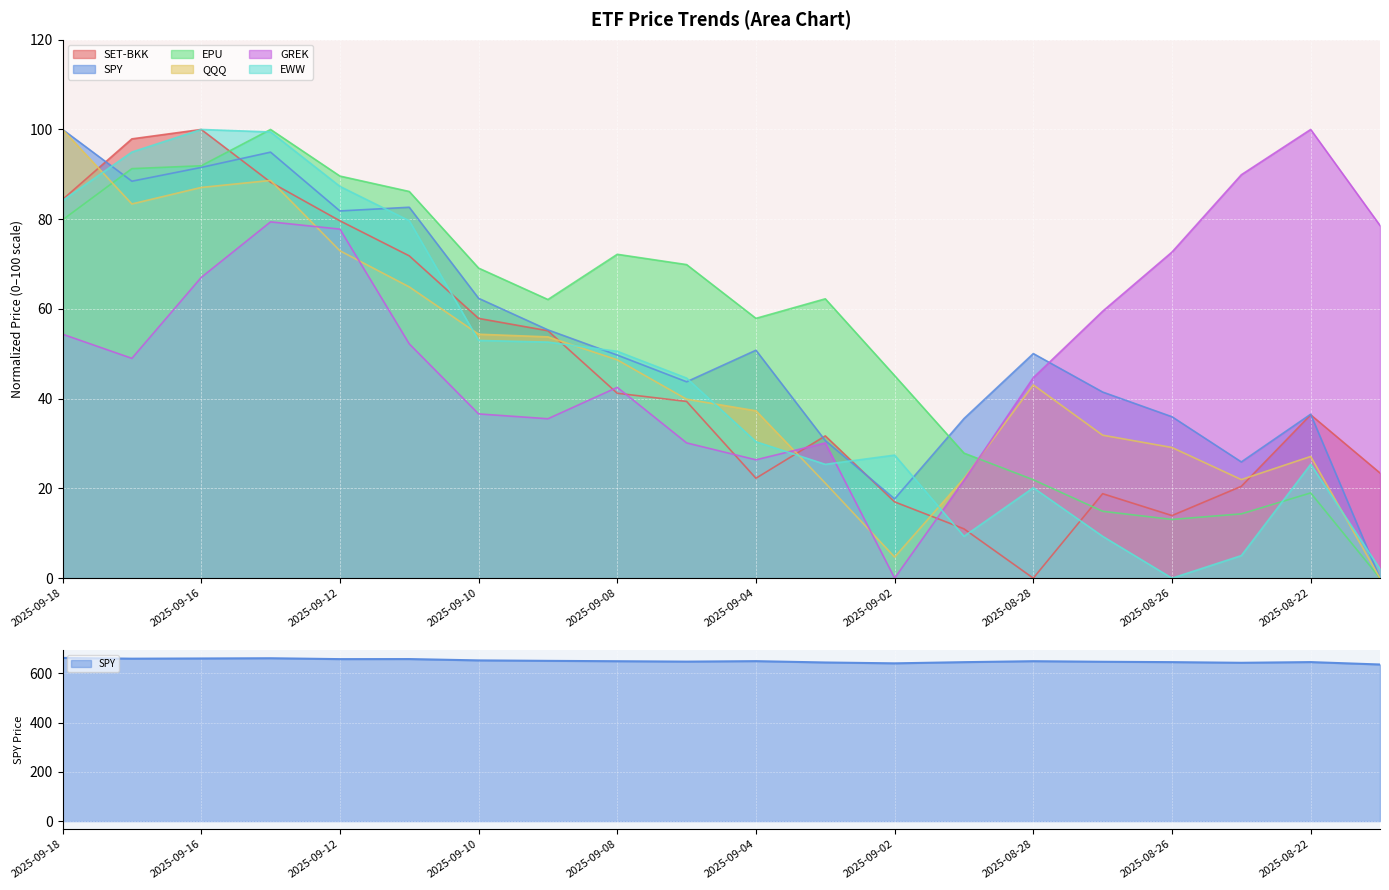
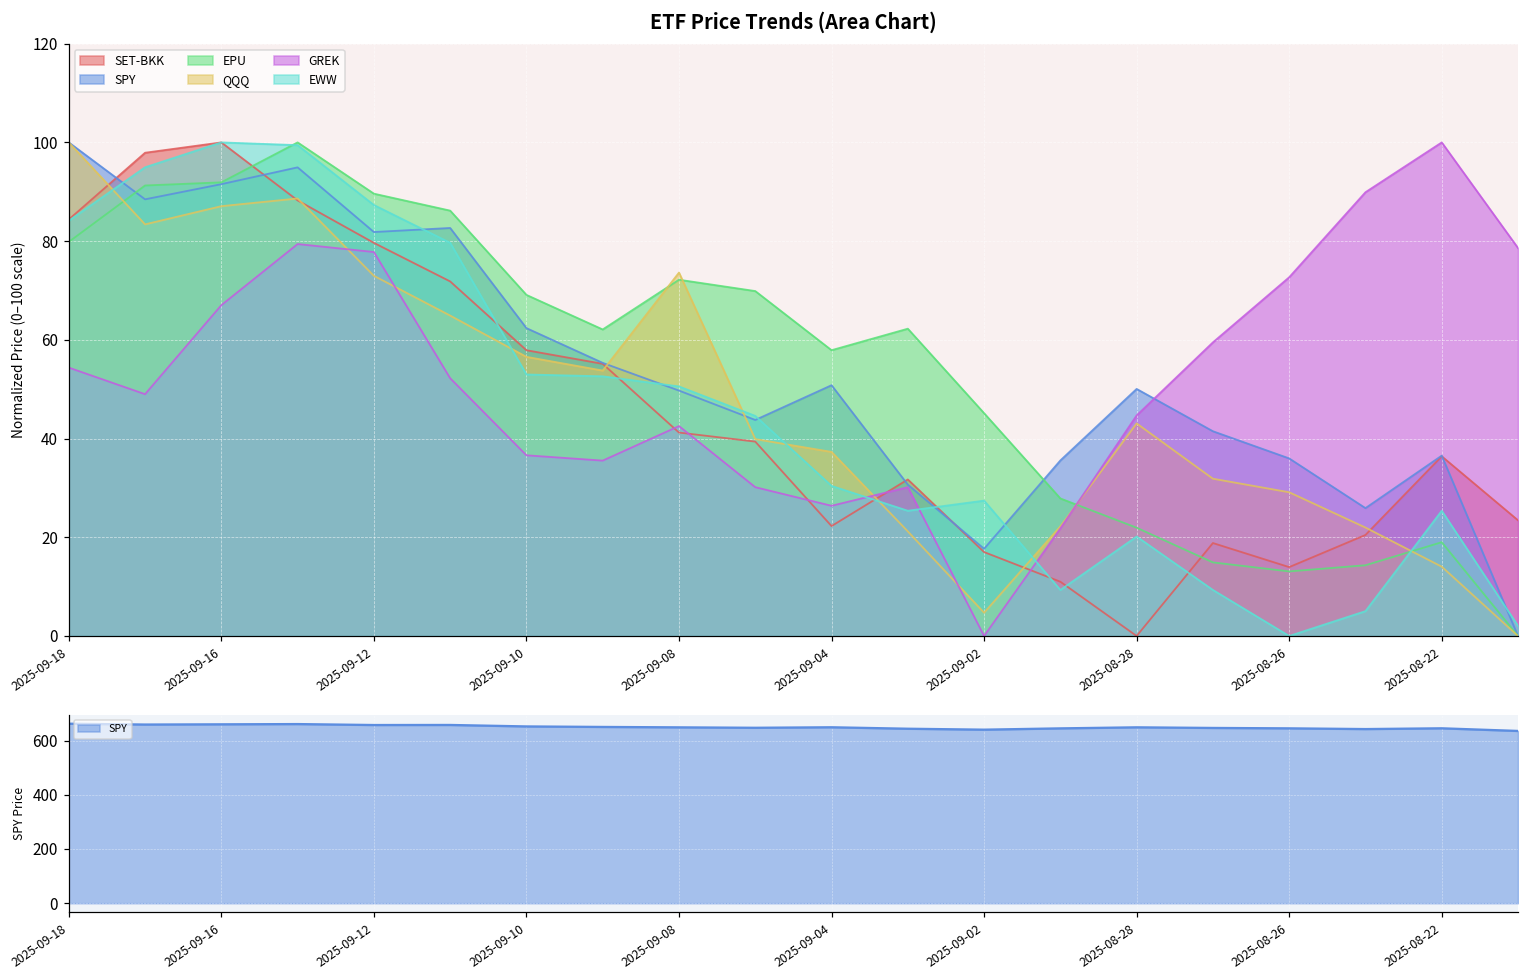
ETF Price Trends (Area Chart), QQQ, 2025-09-10: 54 -> 57
ETF Price Trends (Area Chart), QQQ, 2025-09-08: 49 -> 74
ETF Price Trends (Area Chart), QQQ, 2025-08-22: 27 -> 14
